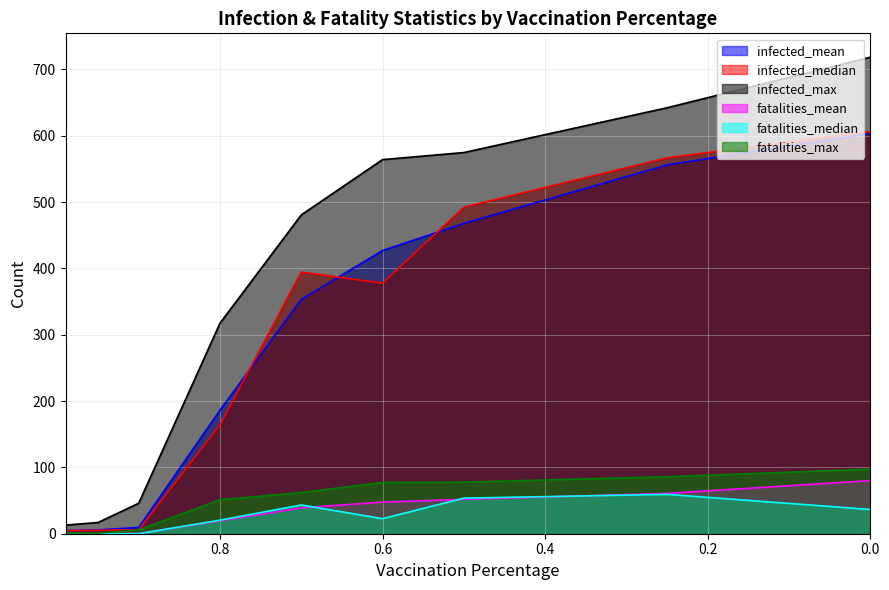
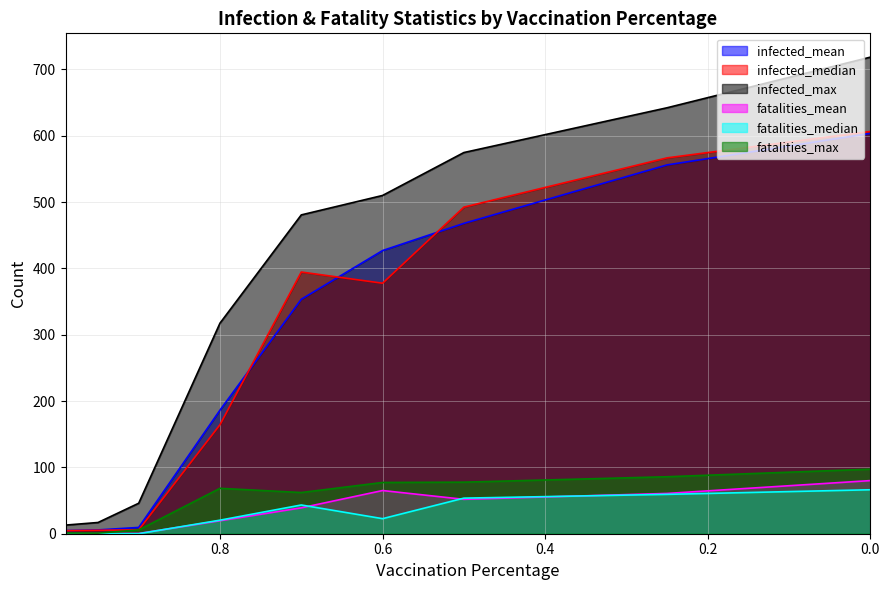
fatalities_max, 0.8: 50 -> 70
infected_max, 0.6: 560 -> 510
fatalities_mean, 0.6: 50 -> 70
fatalities_median, 0.0: 40 -> 70
